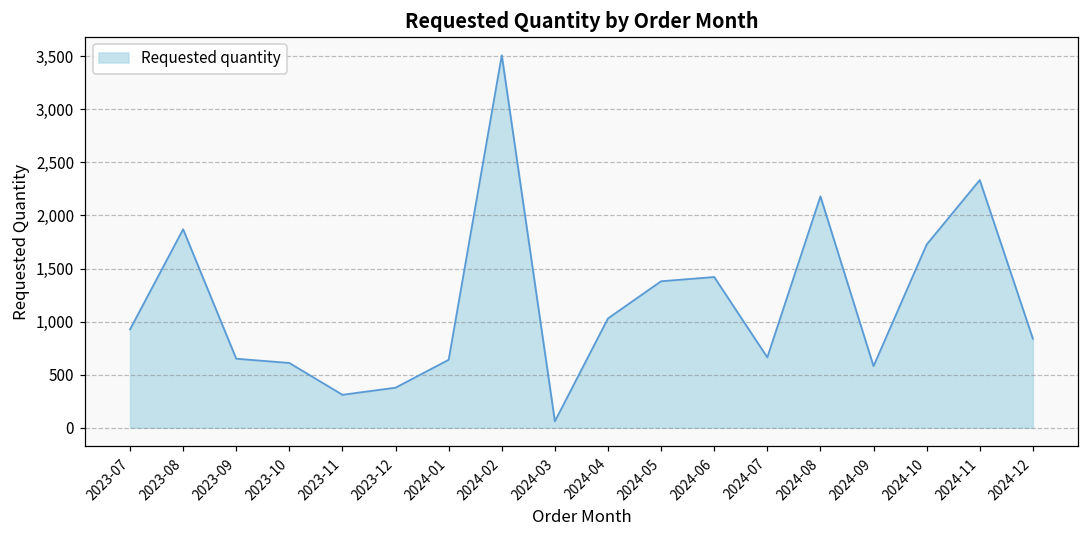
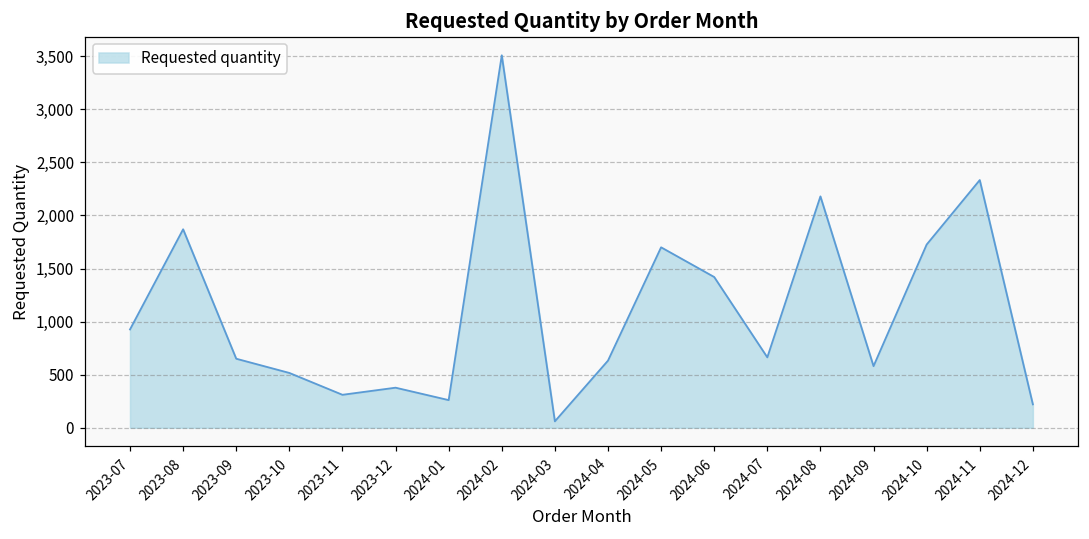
2023-10: 600 -> 500
2024-01: 600 -> 300
2024-04: 1,000 -> 600
2024-05: 1,400 -> 1,700
2024-12: 800 -> 200
